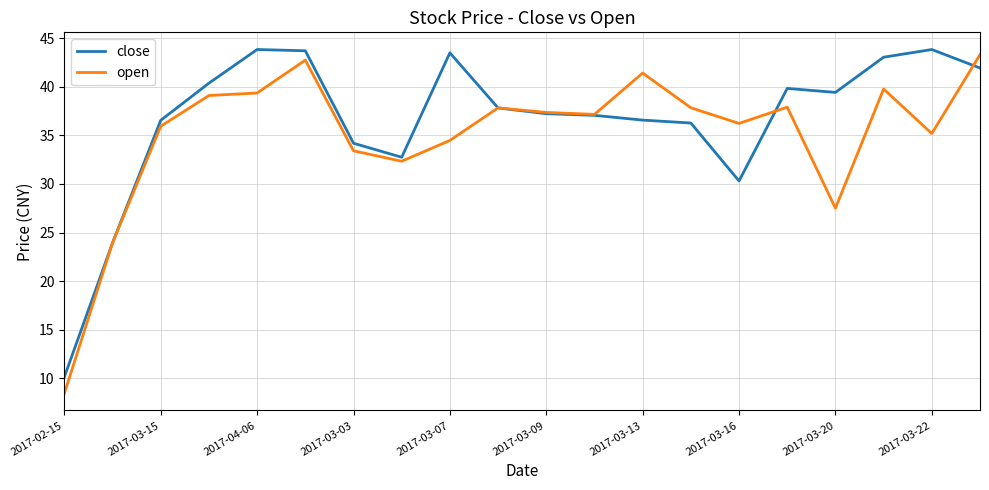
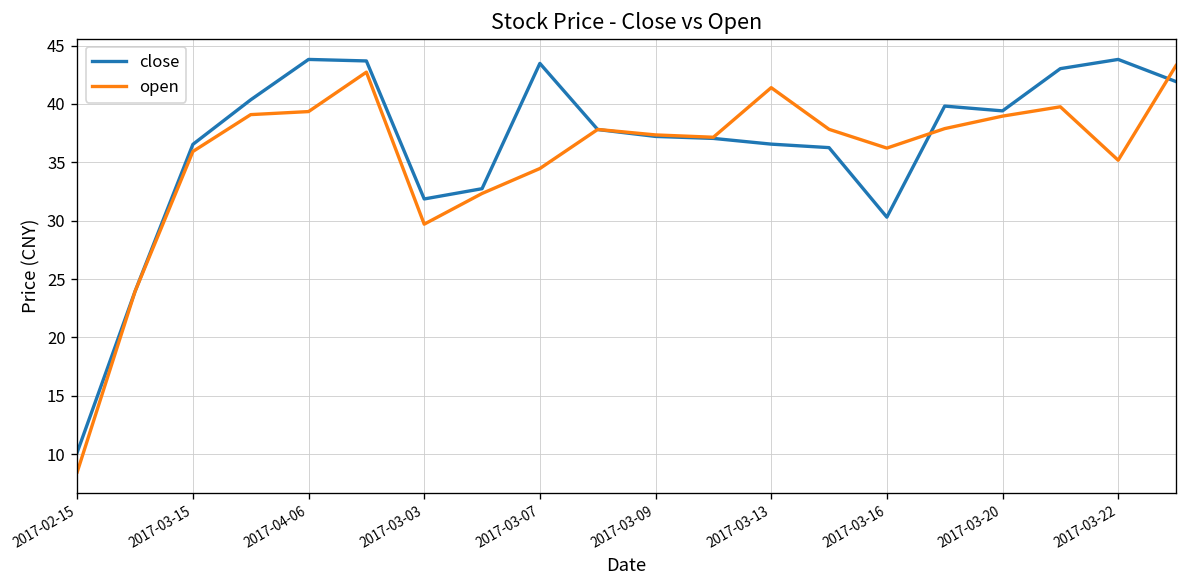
close, 2017-03-03: 34 -> 32
open, 2017-03-03: 33 -> 30
open, 2017-03-20: 28 -> 39
